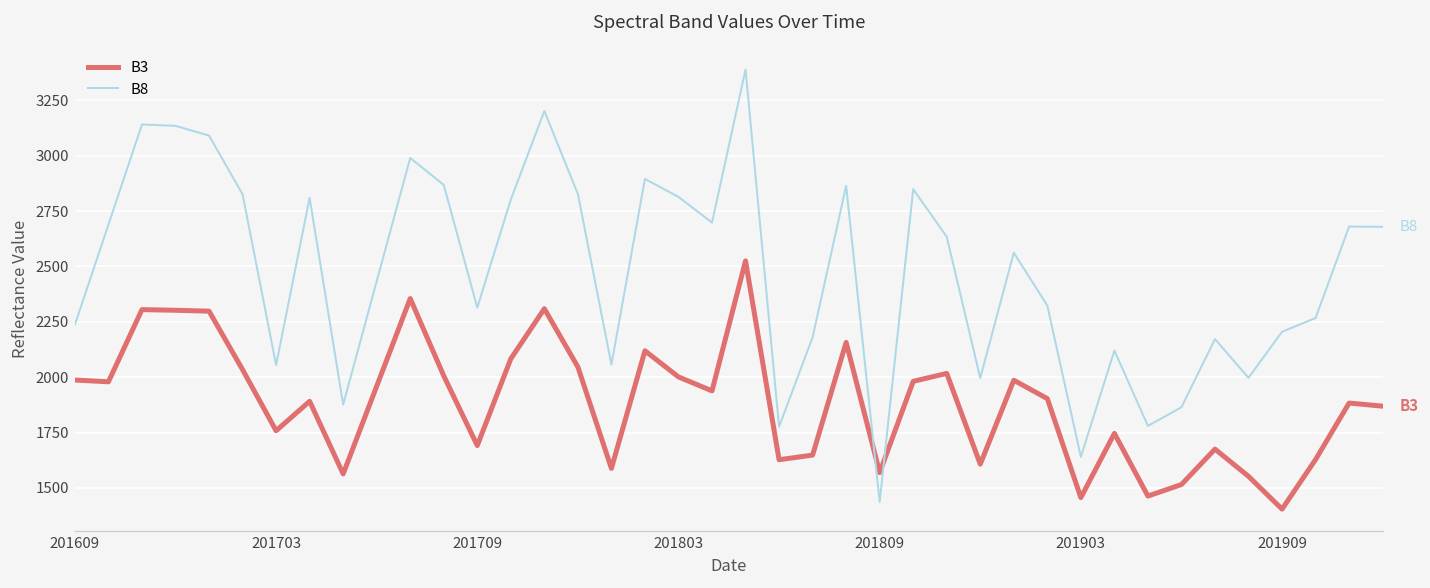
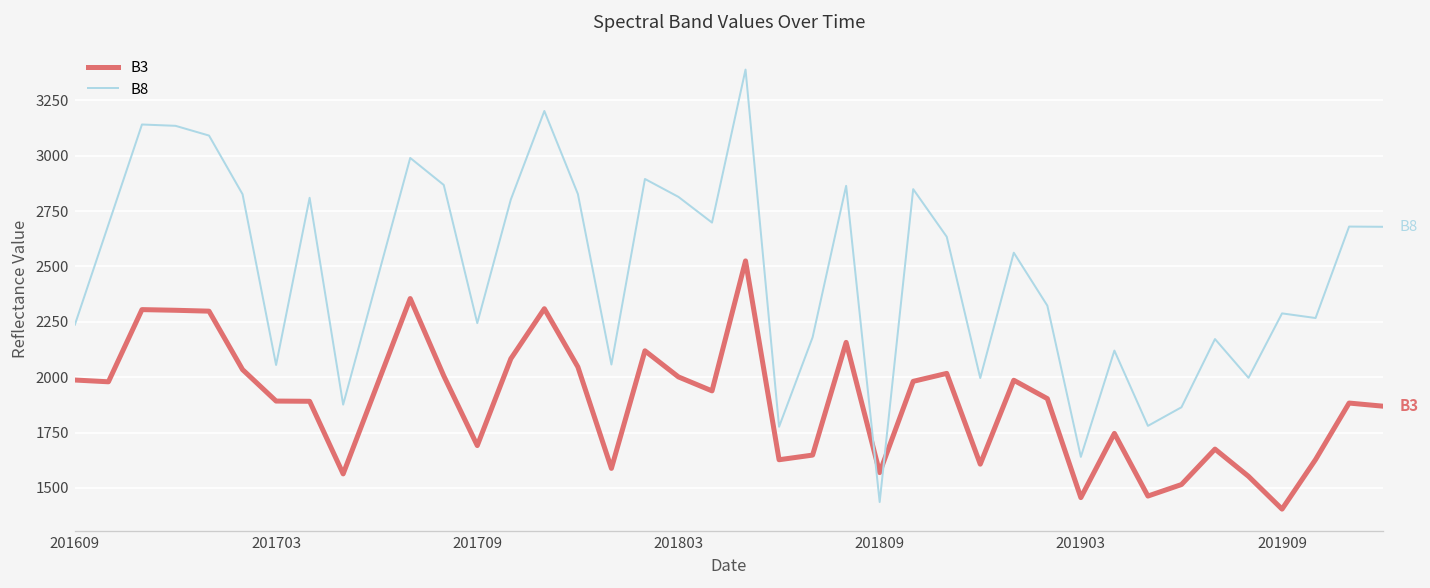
B3, 201703: 1760 -> 1890
B8, 201709: 2310 -> 2240
B8, 201909: 2210 -> 2290
